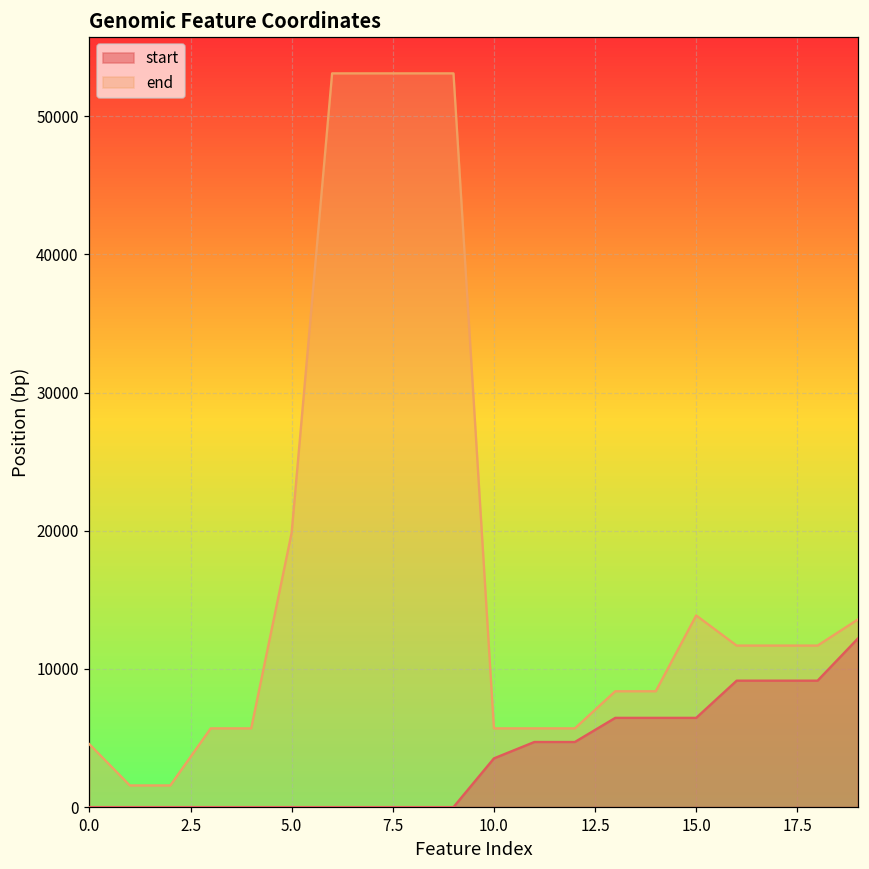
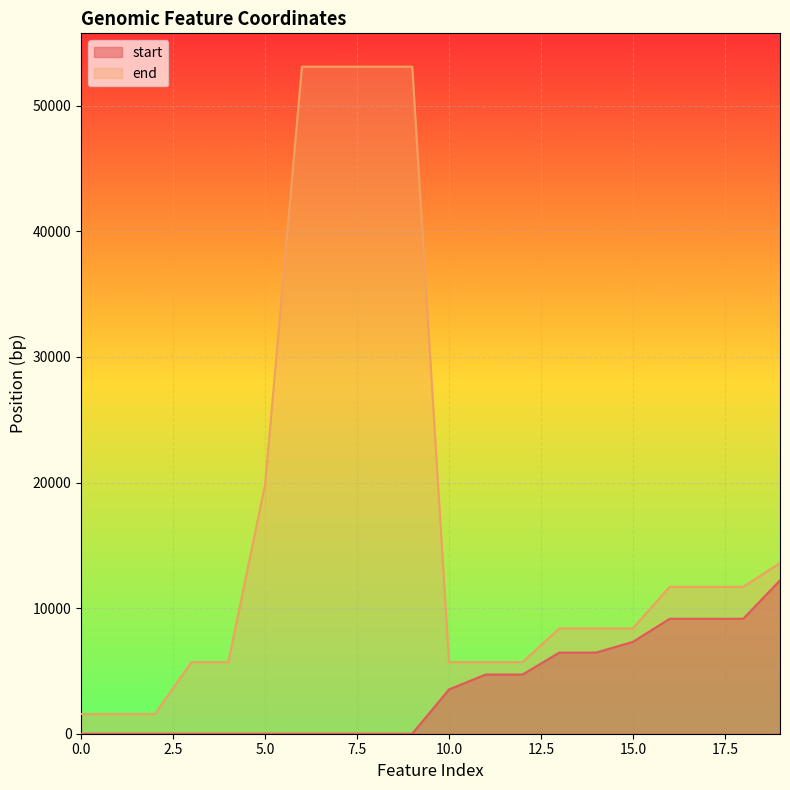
end, 0.0: 4600 -> 1600
start, 15.0: 6500 -> 7300
end, 15.0: 13900 -> 8400
